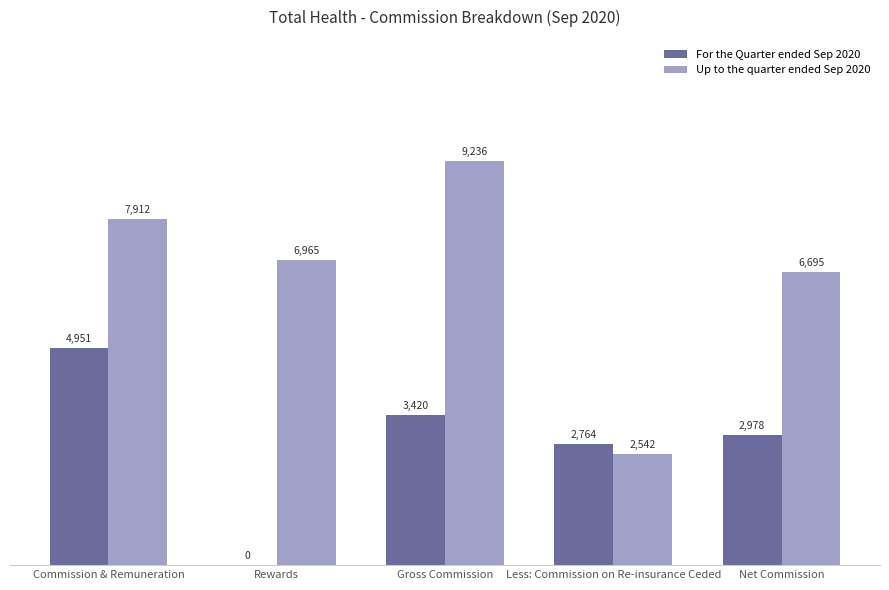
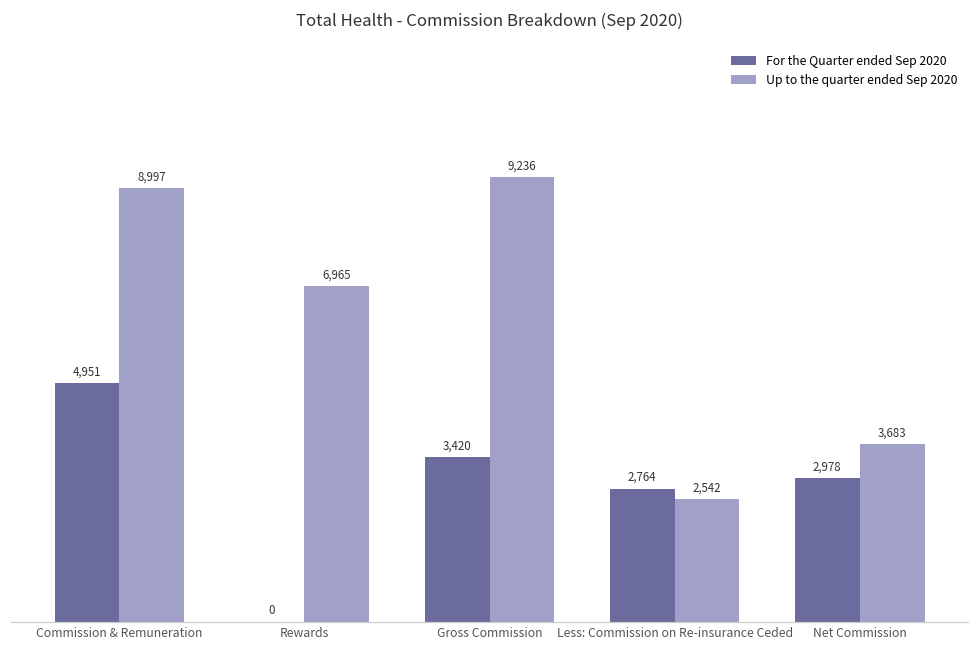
Up to the quarter ended Sep 2020, Commission & Remuneration: 7,912 -> 8,997
Up to the quarter ended Sep 2020, Net Commission: 6,695 -> 3,683
